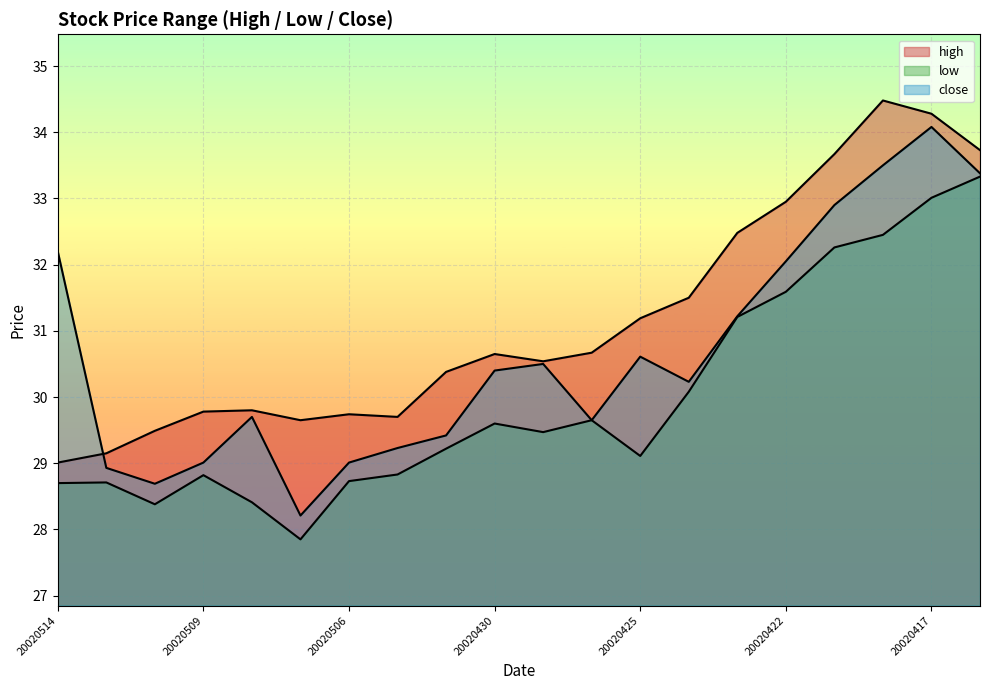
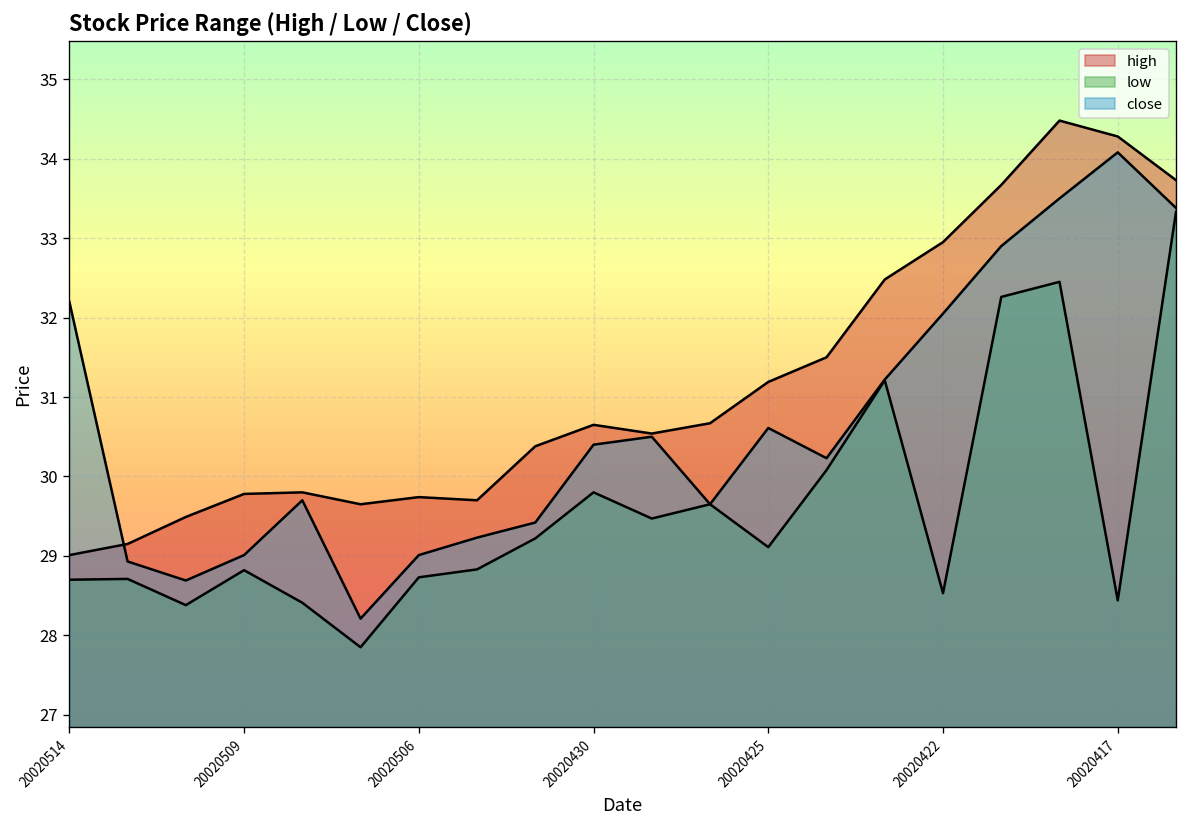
low, 20020430: 29.6 -> 29.8
low, 20020422: 31.6 -> 28.5
low, 20020417: 33.0 -> 28.4
